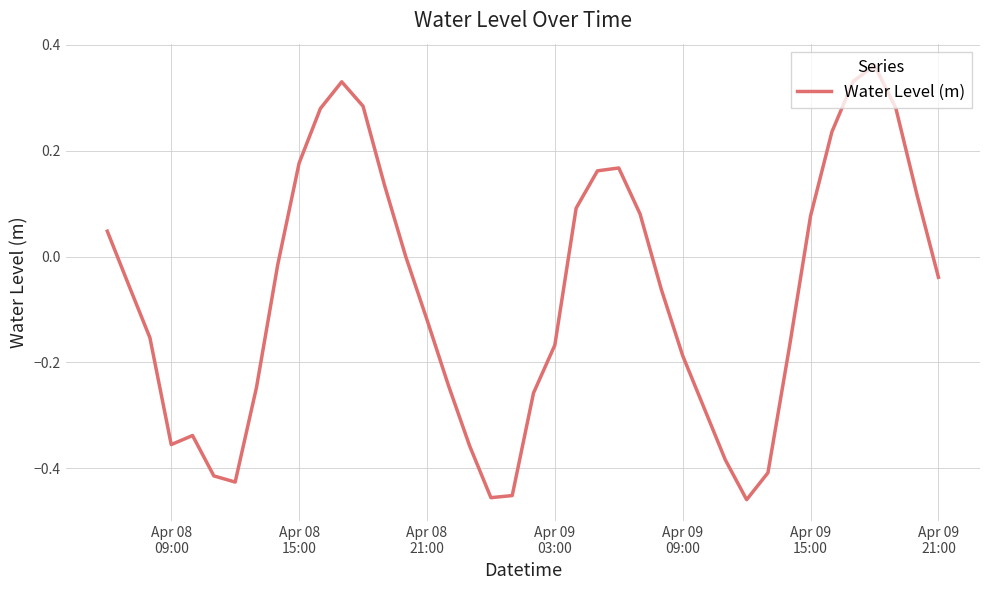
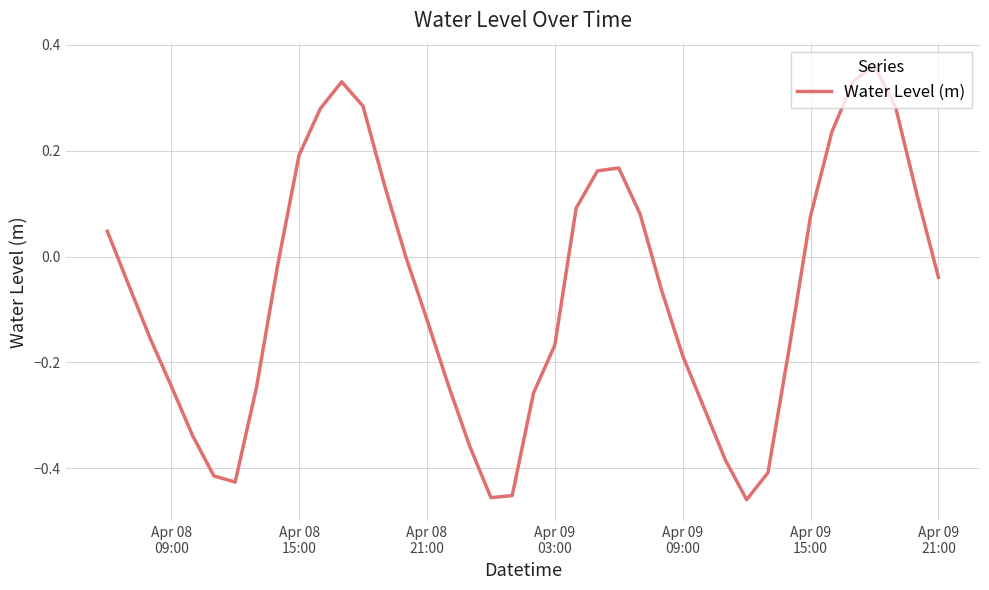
Apr 08 09:00: -0.36 -> -0.24
Apr 08 15:00: 0.18 -> 0.19
